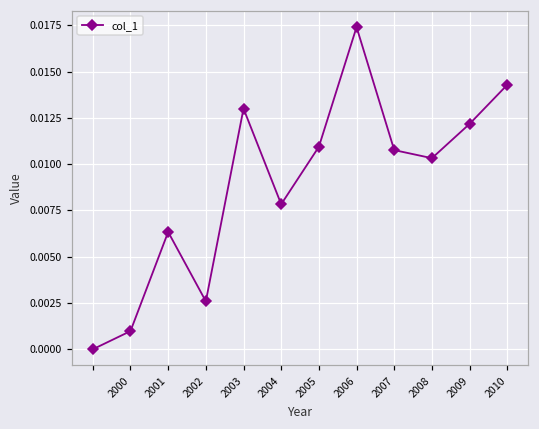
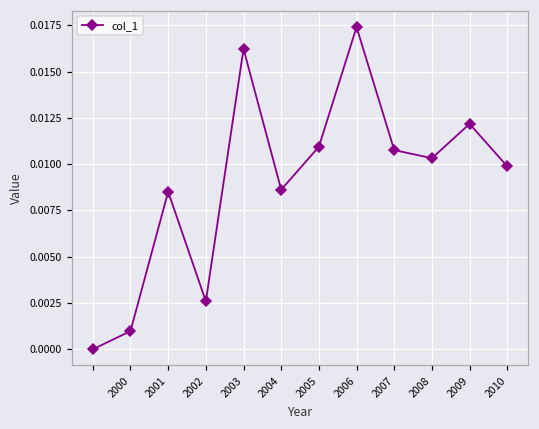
2001: 0.0063 -> 0.0085
2003: 0.0130 -> 0.0162
2004: 0.0078 -> 0.0086
2010: 0.0143 -> 0.0099
